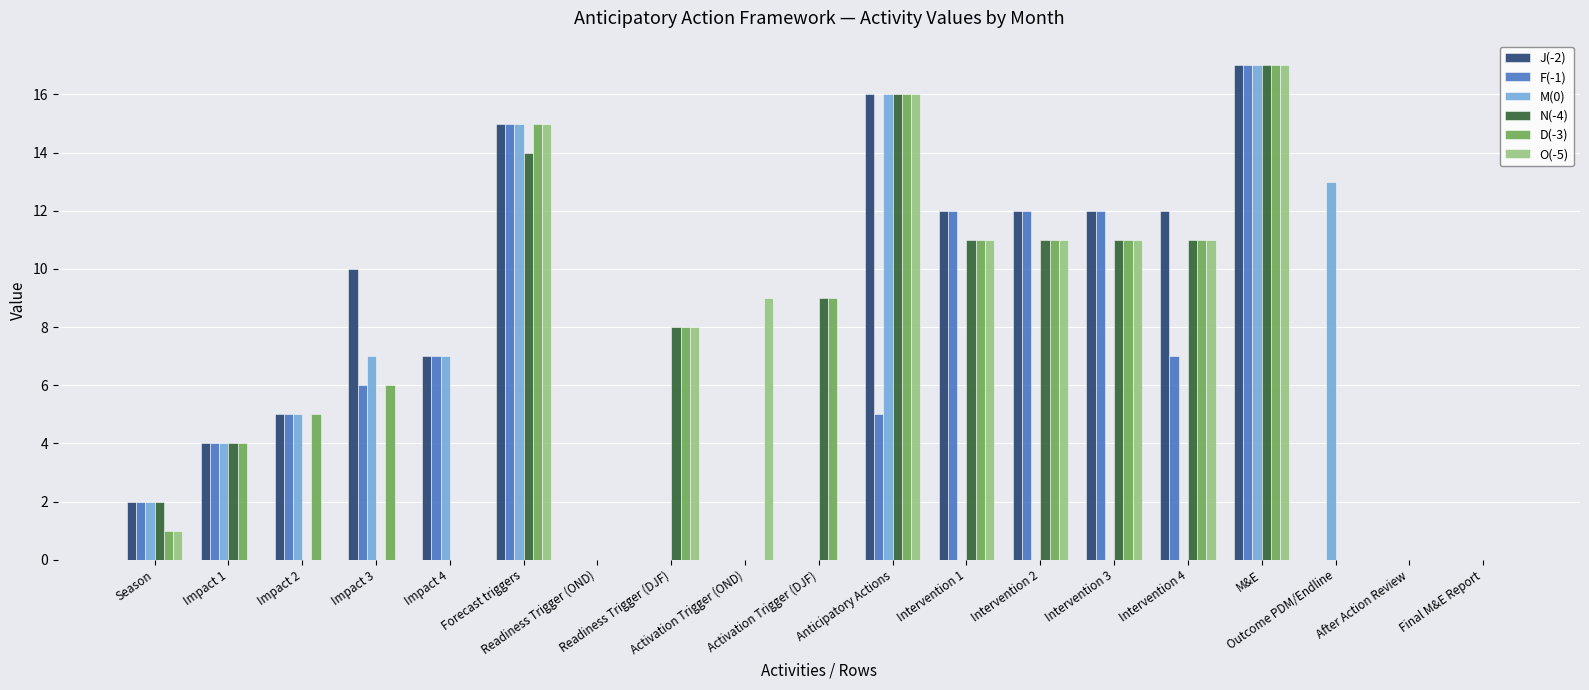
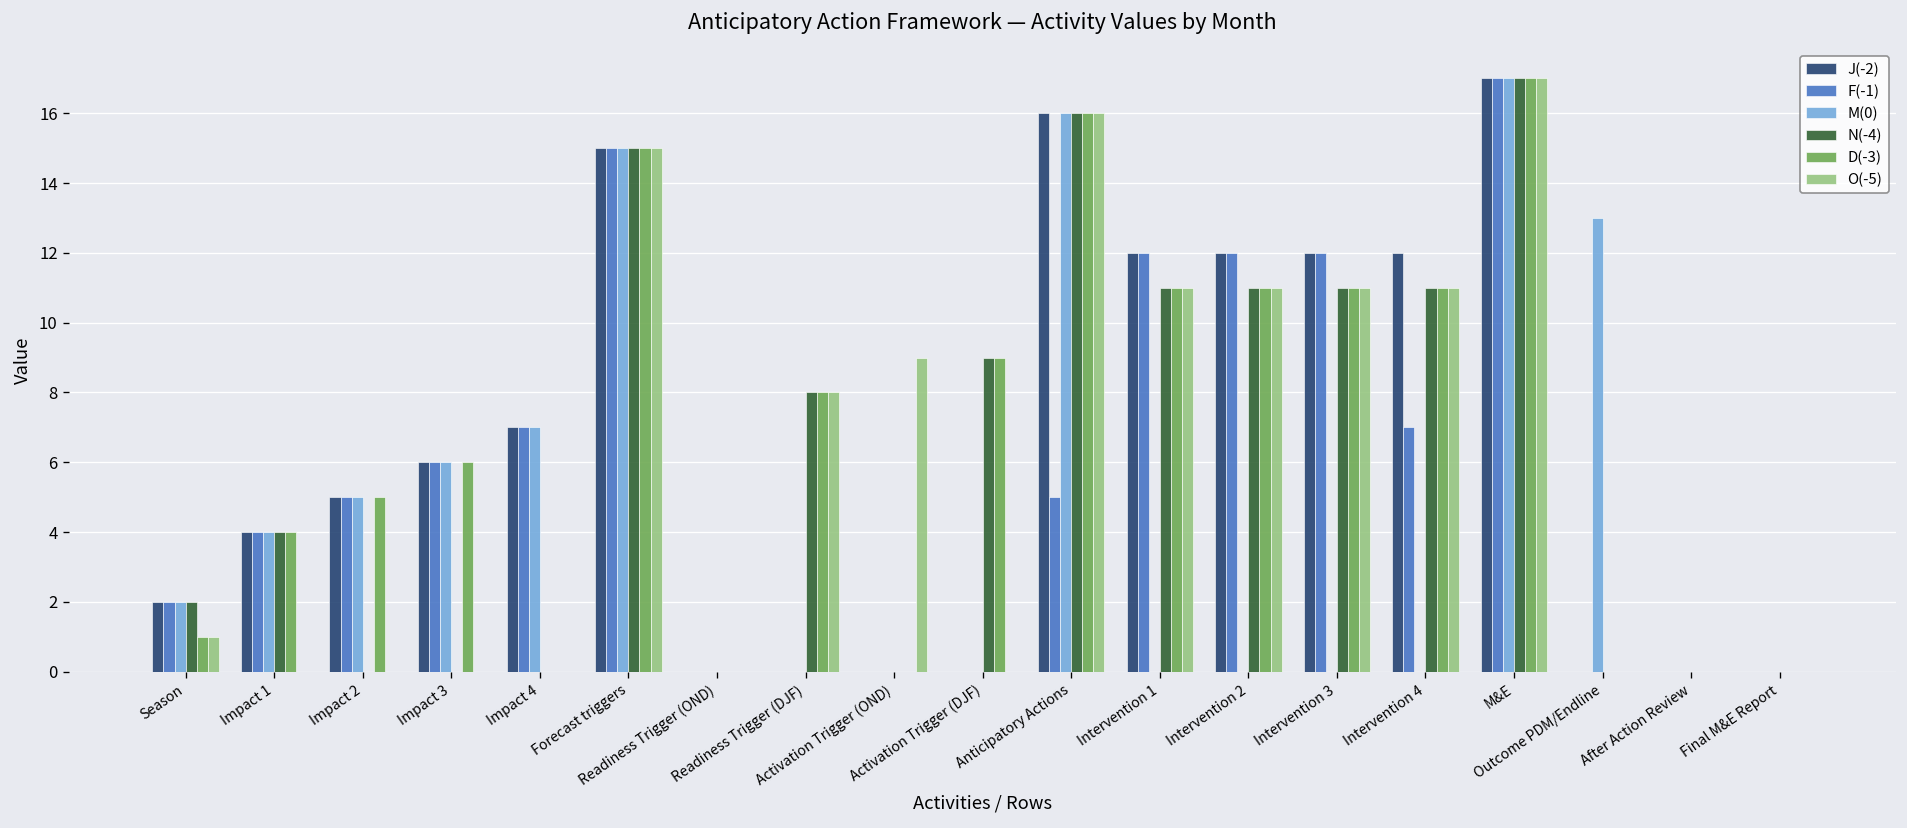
J(-2), Impact 3: 10 -> 6
M(0), Impact 3: 7 -> 6
N(-4), Forecast triggers: 14 -> 15
